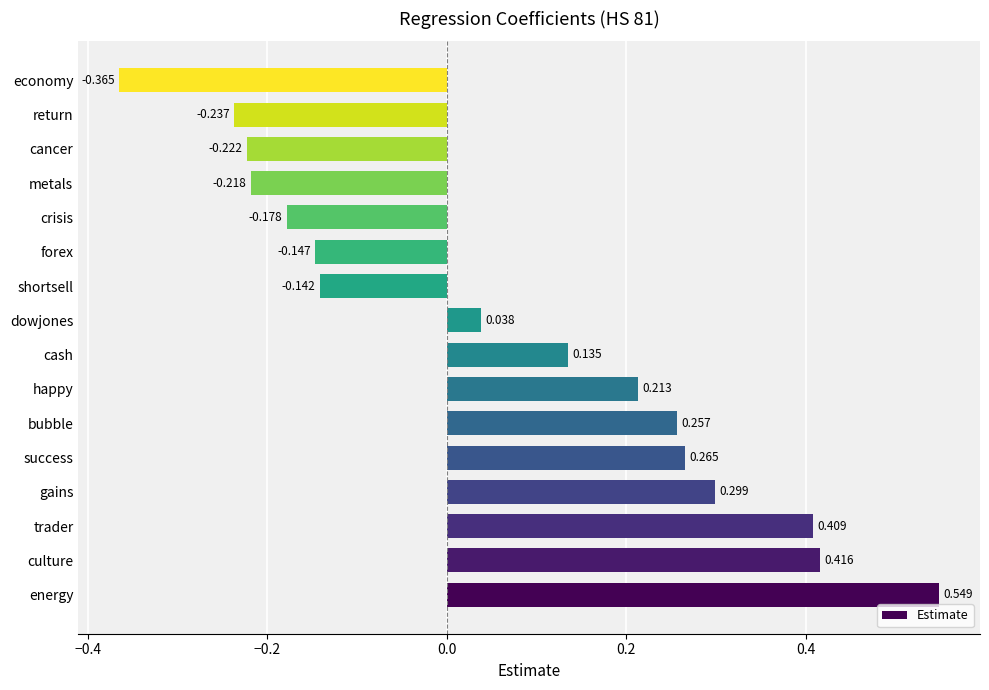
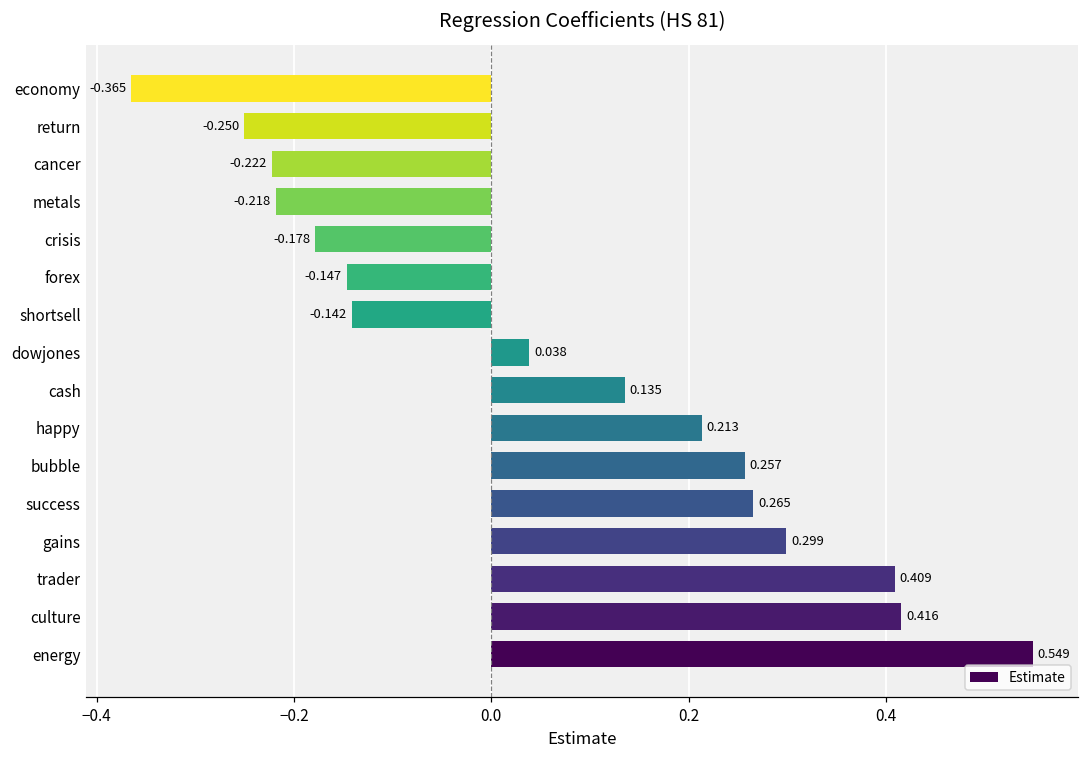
return: -0.237 -> -0.250
